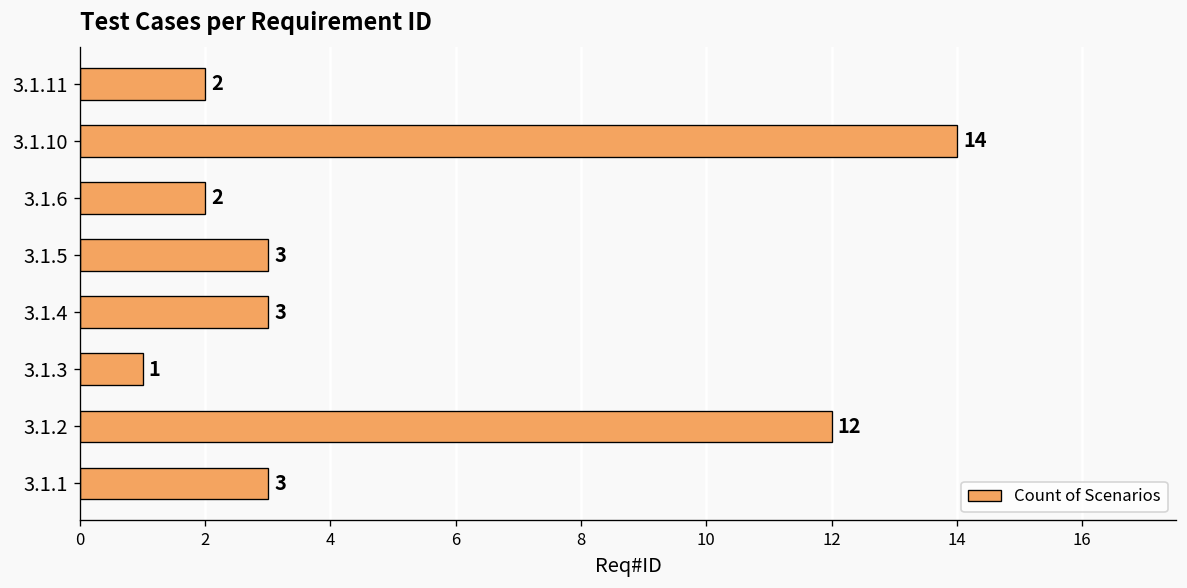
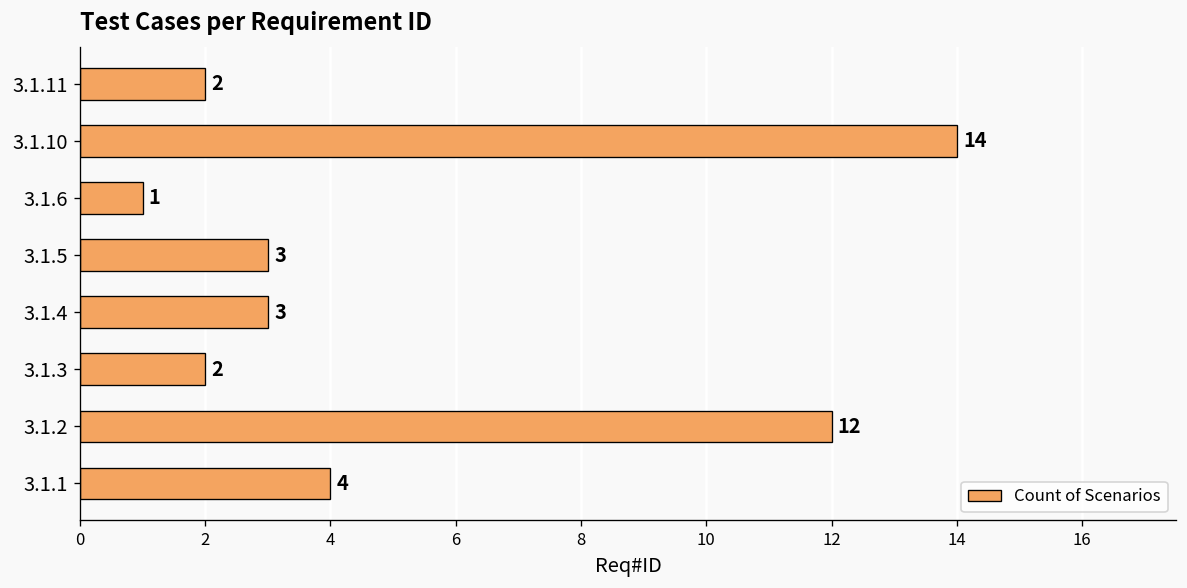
3.1.6: 2 -> 1
3.1.3: 1 -> 2
3.1.1: 3 -> 4
